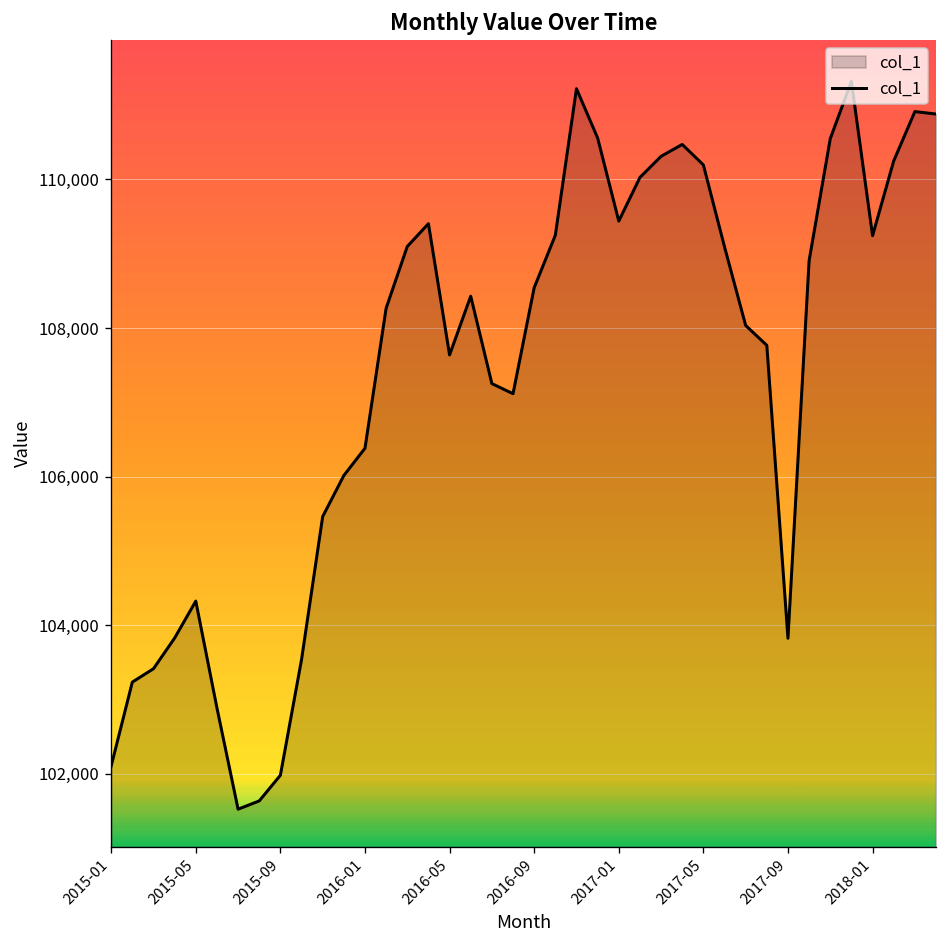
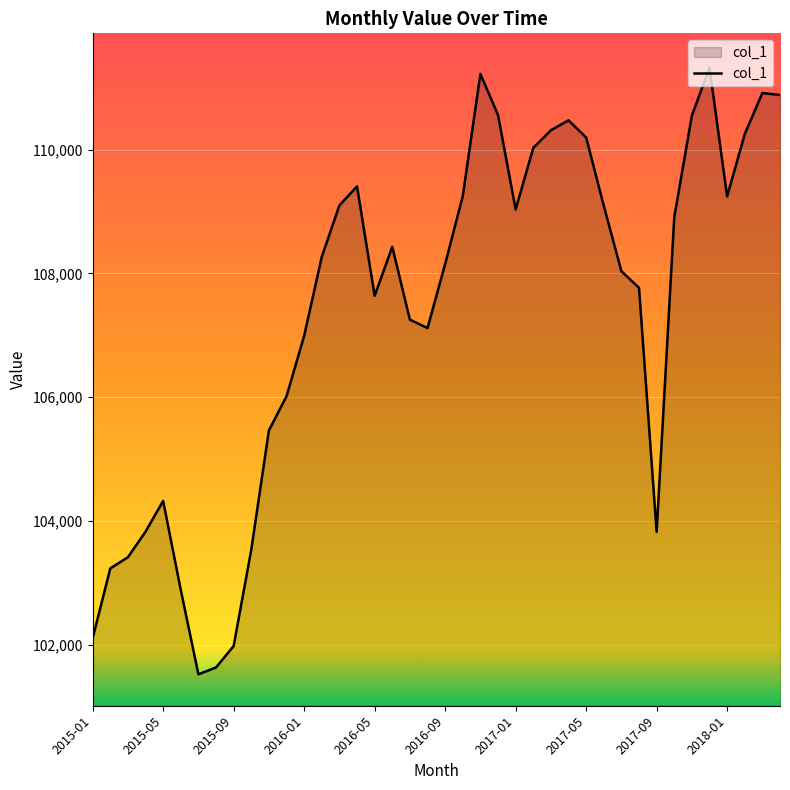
2016-01: 106,400 -> 107,000
2016-09: 108,500 -> 108,200
2017-01: 109,400 -> 109,000
